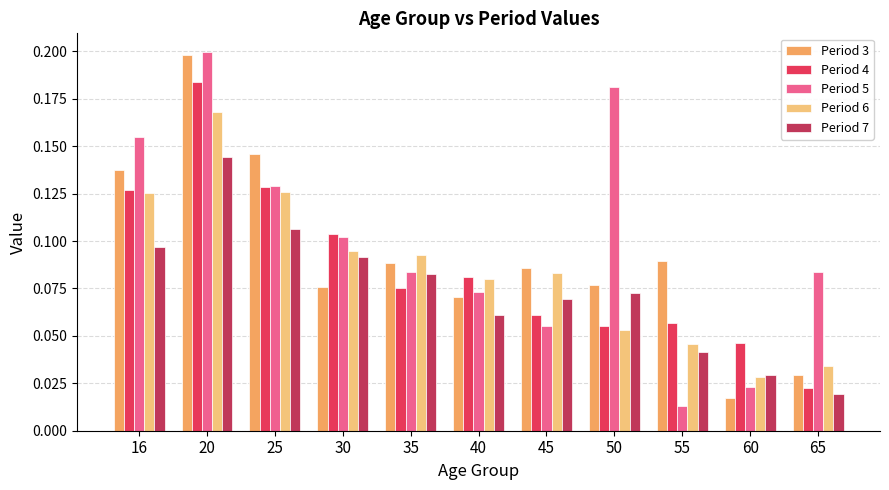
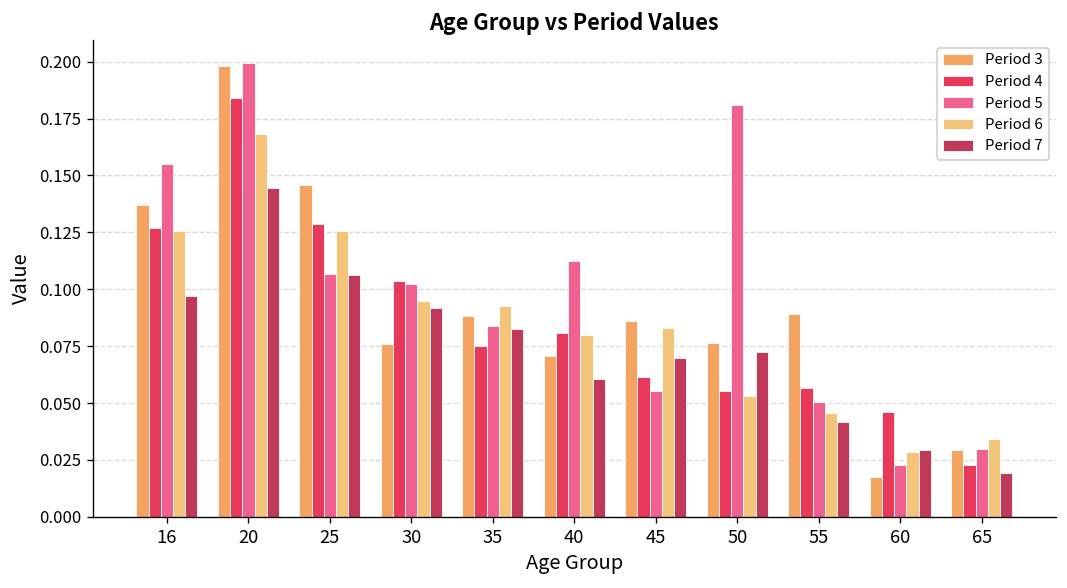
Period 5, 25: 0.129 -> 0.107
Period 5, 40: 0.073 -> 0.112
Period 5, 55: 0.013 -> 0.051
Period 5, 65: 0.084 -> 0.030
